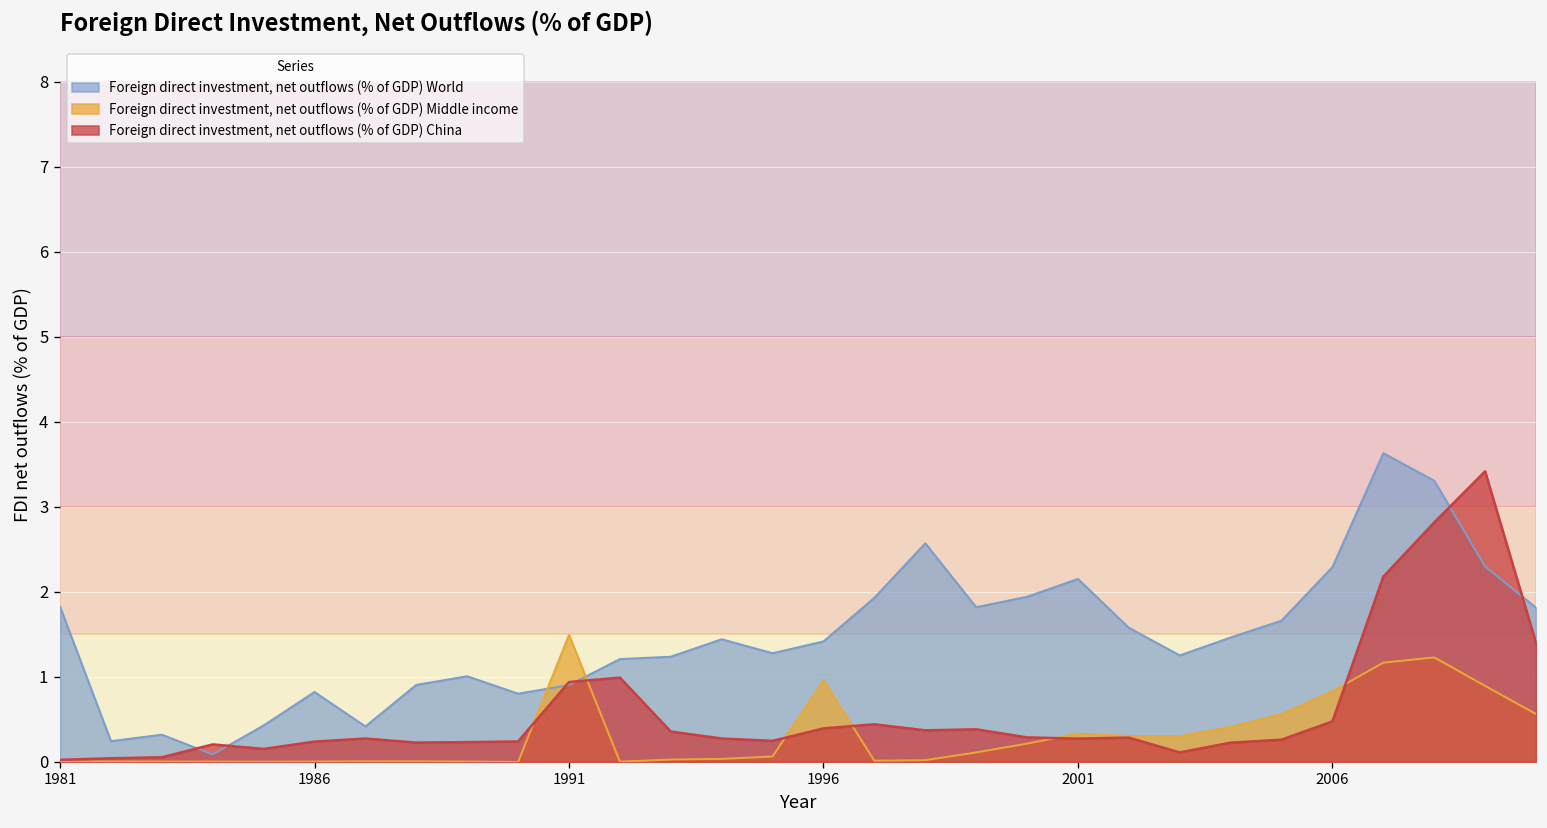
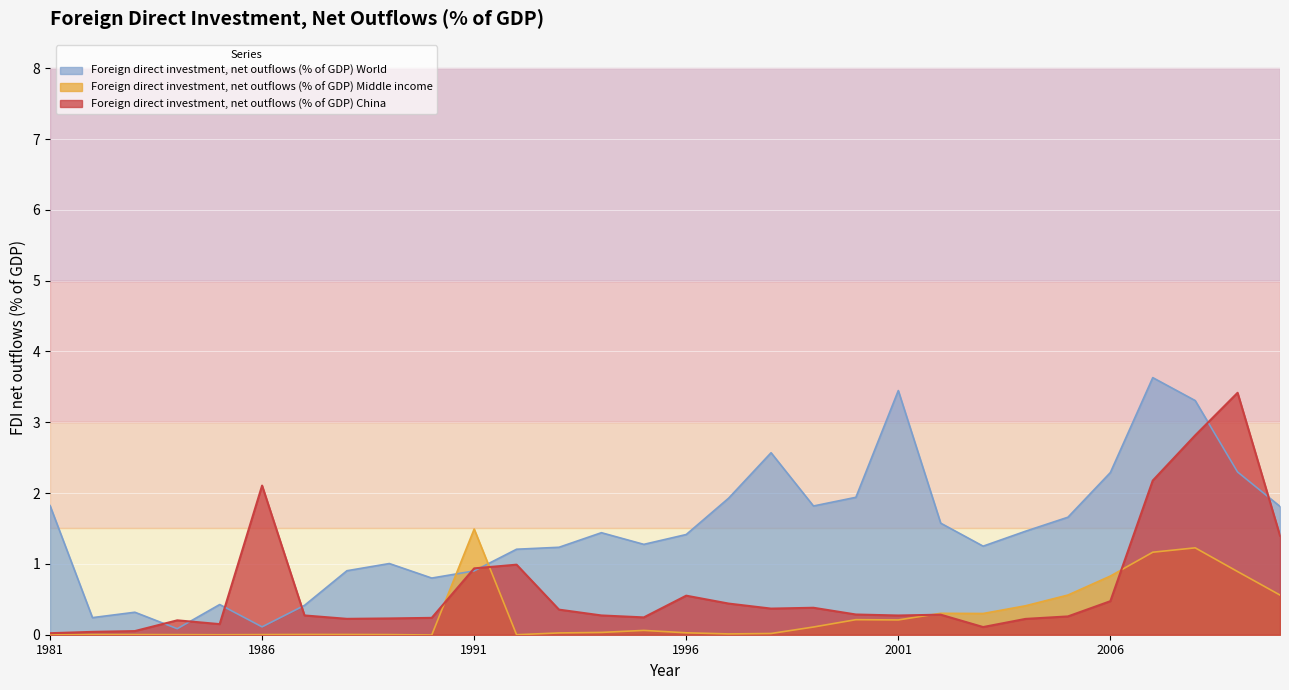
Foreign direct investment, net outflows (% of GDP) World, 1986: 0.8 -> 0.1
Foreign direct investment, net outflows (% of GDP) China, 1986: 0.2 -> 2.1
Foreign direct investment, net outflows (% of GDP) Middle income, 1996: 1.0 -> 0.0
Foreign direct investment, net outflows (% of GDP) China, 1996: 0.4 -> 0.6
Foreign direct investment, net outflows (% of GDP) World, 2001: 2.2 -> 3.4
Foreign direct investment, net outflows (% of GDP) Middle income, 2001: 0.3 -> 0.2
